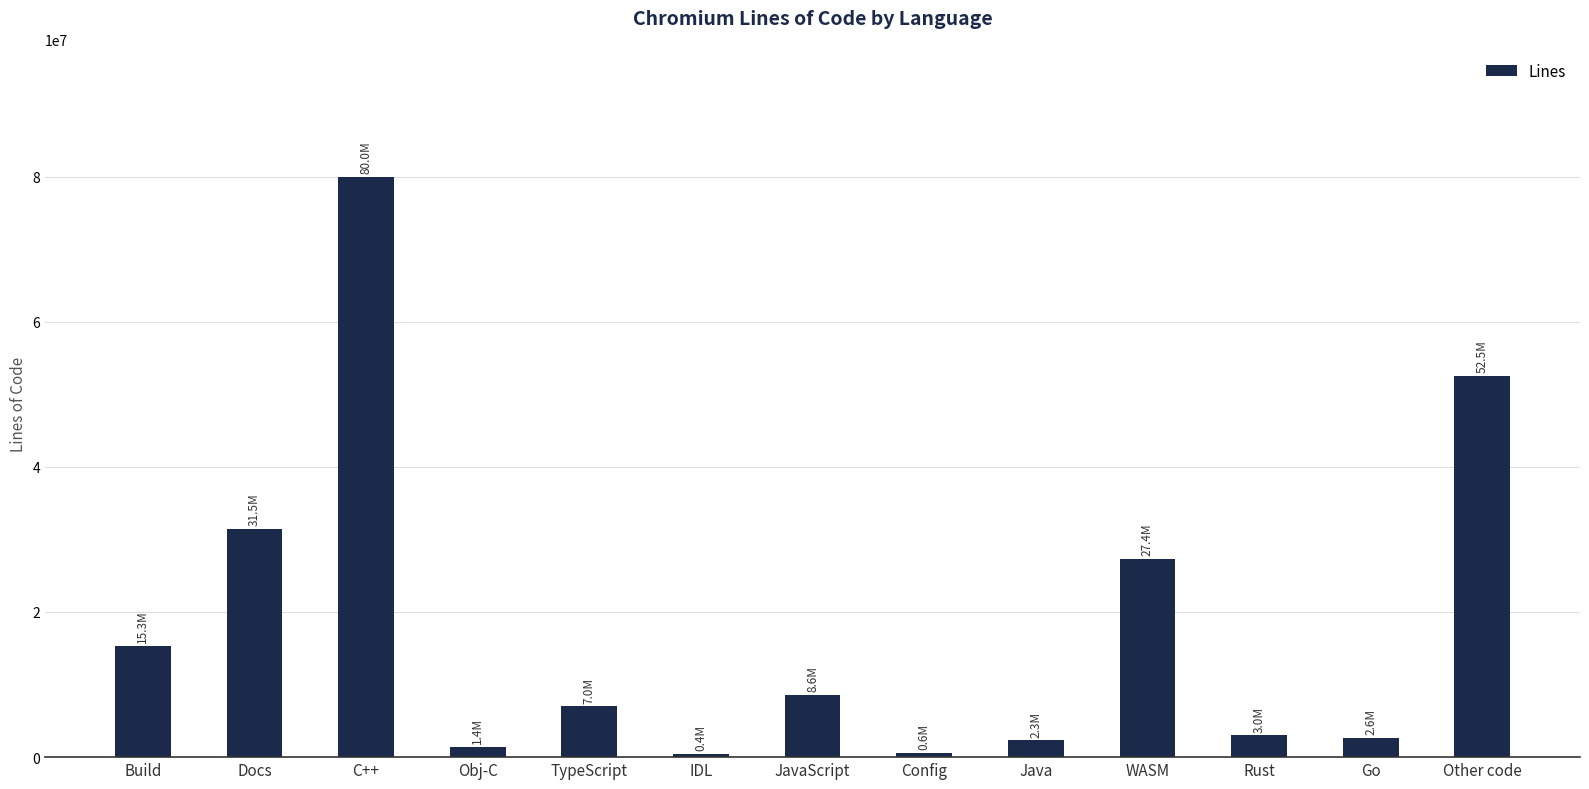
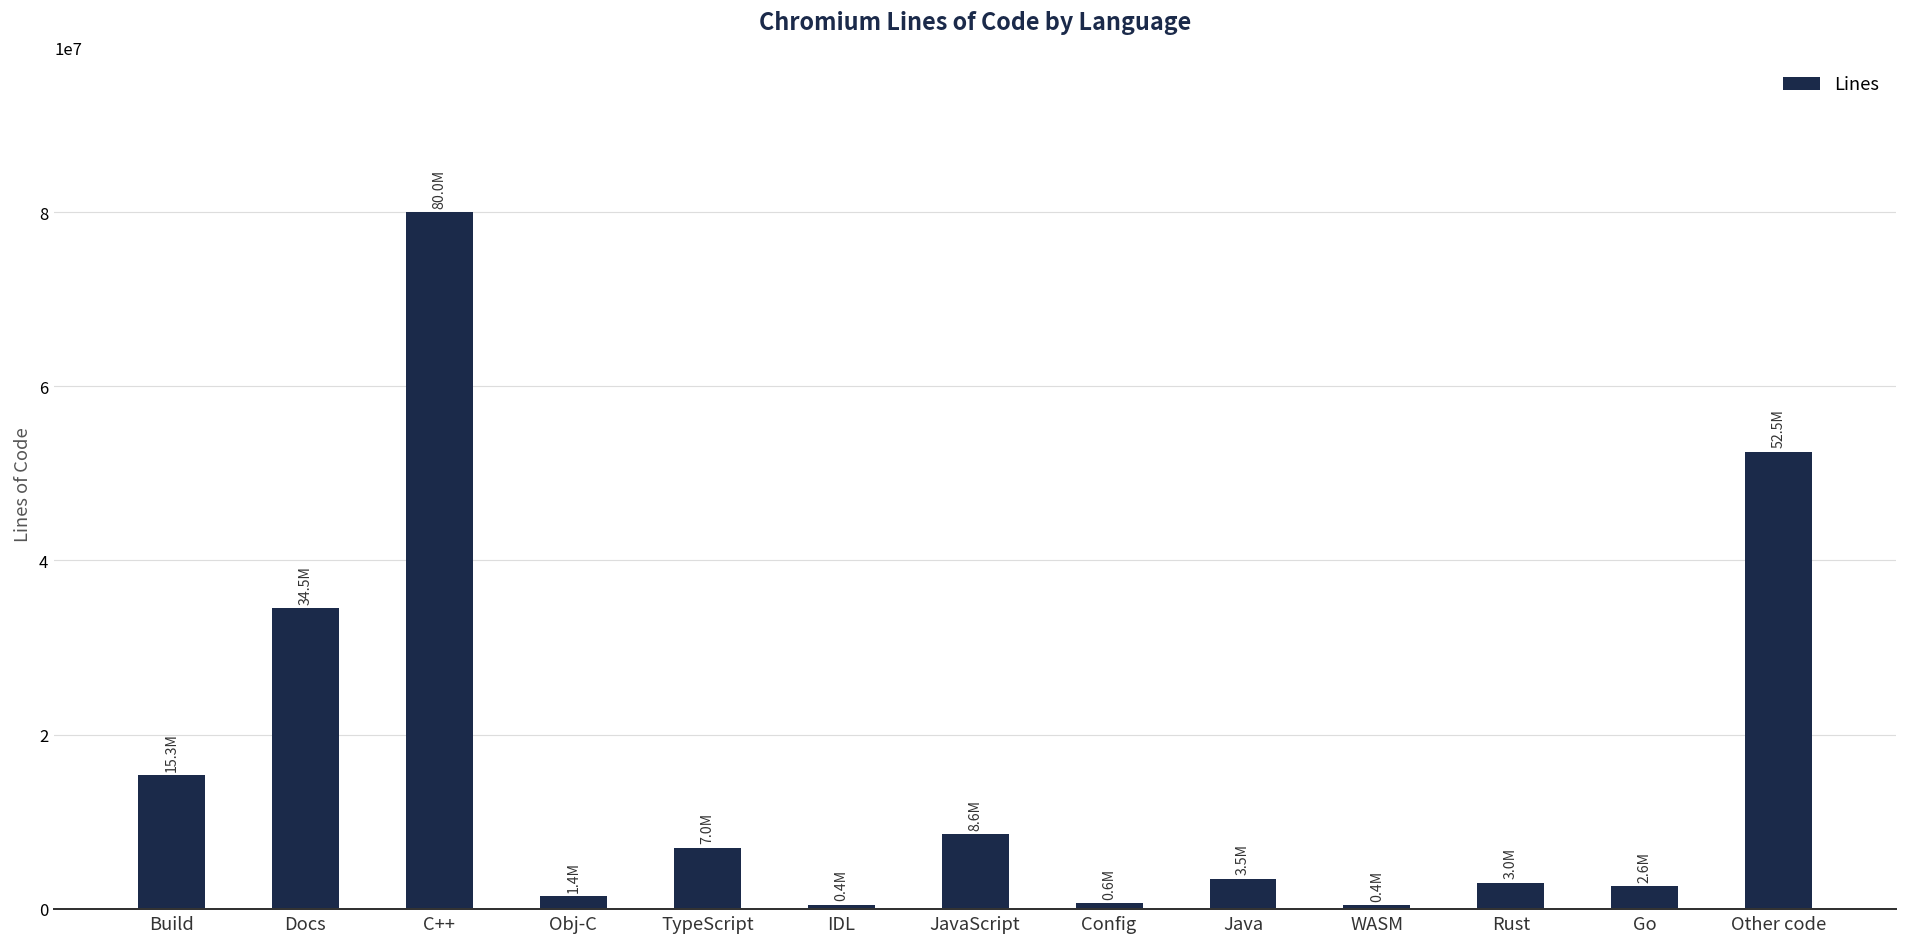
Docs: 31.5M -> 34.5M
Java: 2.3M -> 3.5M
WASM: 27.4M -> 0.4M
